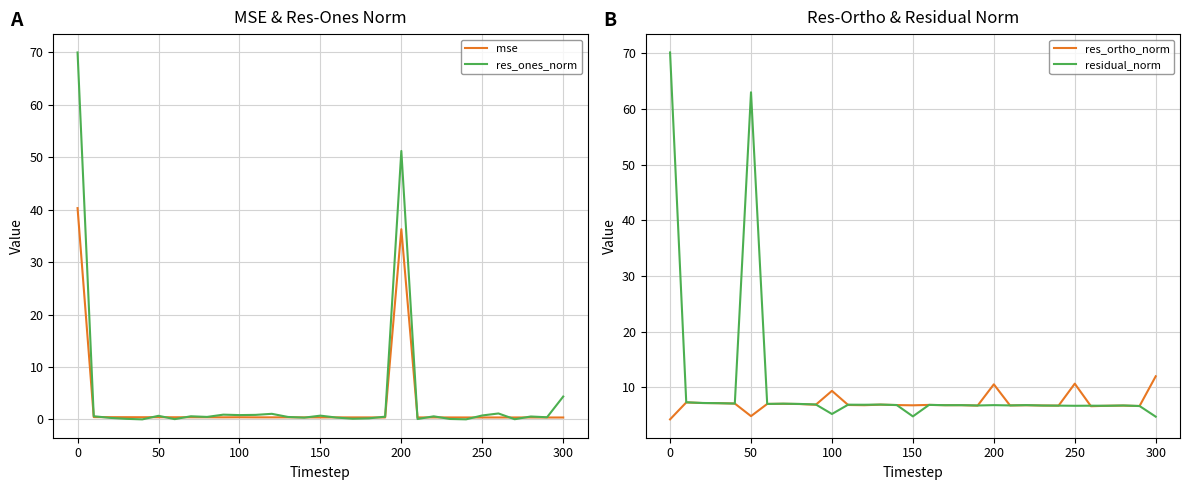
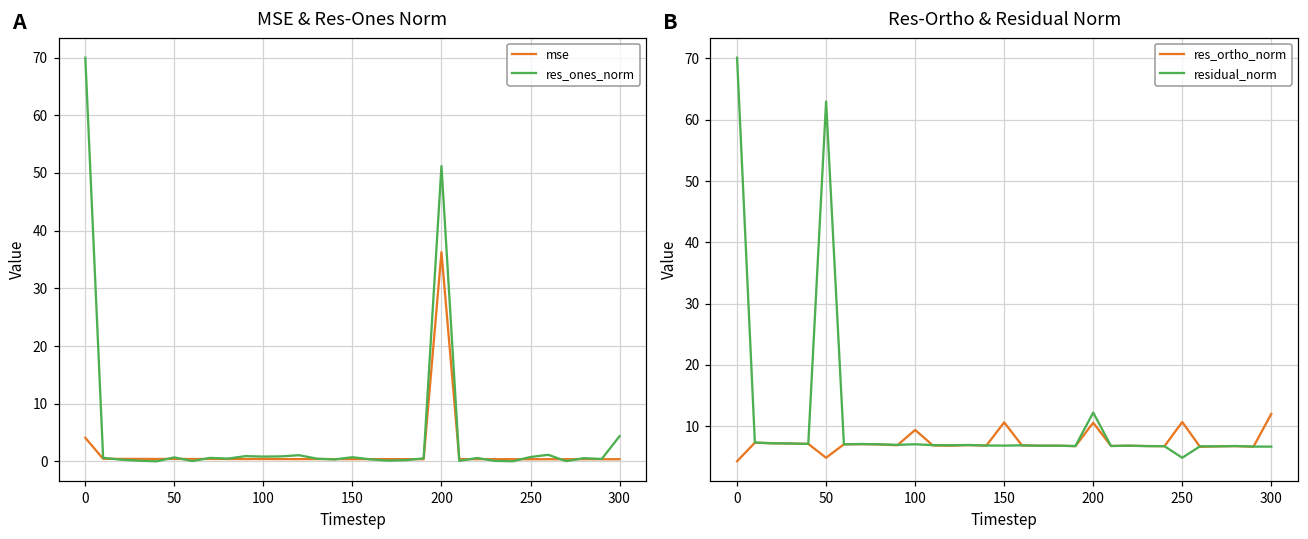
MSE & Res-Ones Norm, mse, 0: 40 -> 4
Res-Ortho & Residual Norm, residual_norm, 100: 5 -> 7
Res-Ortho & Residual Norm, res_ortho_norm, 150: 7 -> 11
Res-Ortho & Residual Norm, residual_norm, 150: 5 -> 7
Res-Ortho & Residual Norm, residual_norm, 200: 7 -> 12
Res-Ortho & Residual Norm, residual_norm, 250: 7 -> 5
Res-Ortho & Residual Norm, residual_norm, 300: 5 -> 7
